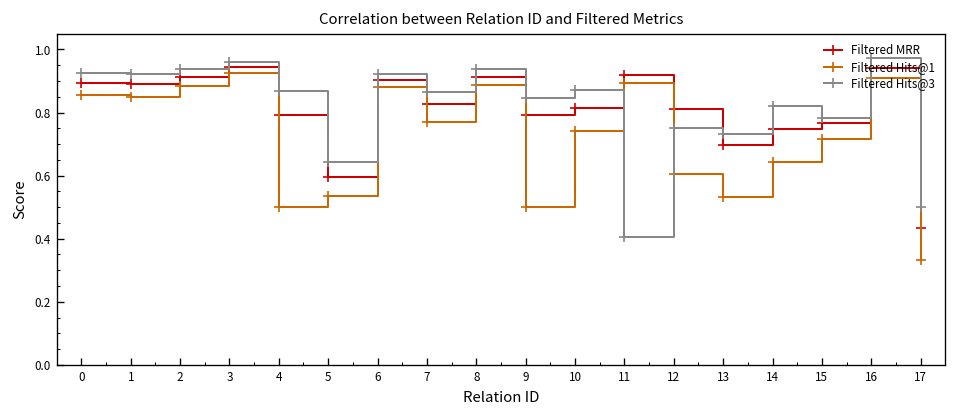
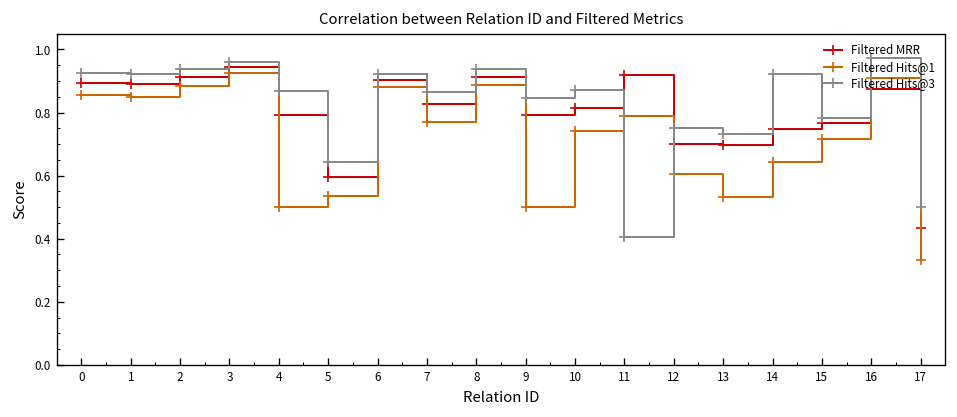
Filtered Hits@1, 11: 0.89 -> 0.79
Filtered MRR, 12: 0.81 -> 0.70
Filtered Hits@3, 14: 0.82 -> 0.92
Filtered MRR, 16: 0.94 -> 0.88
